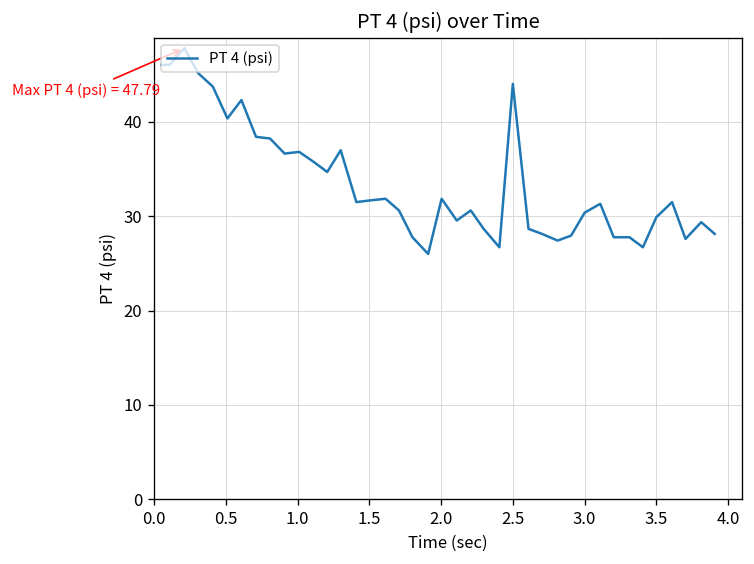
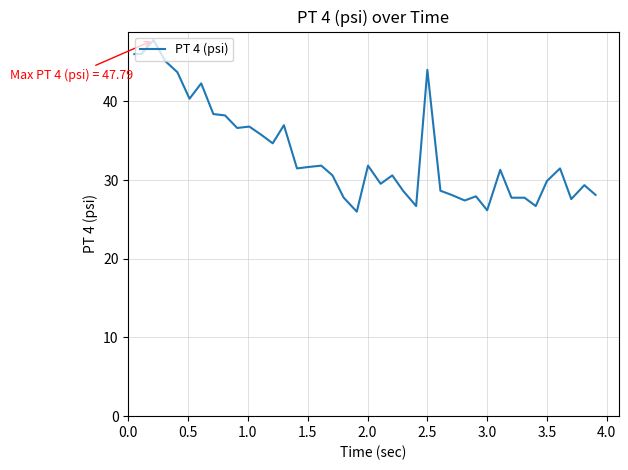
3.0: 30 -> 26
